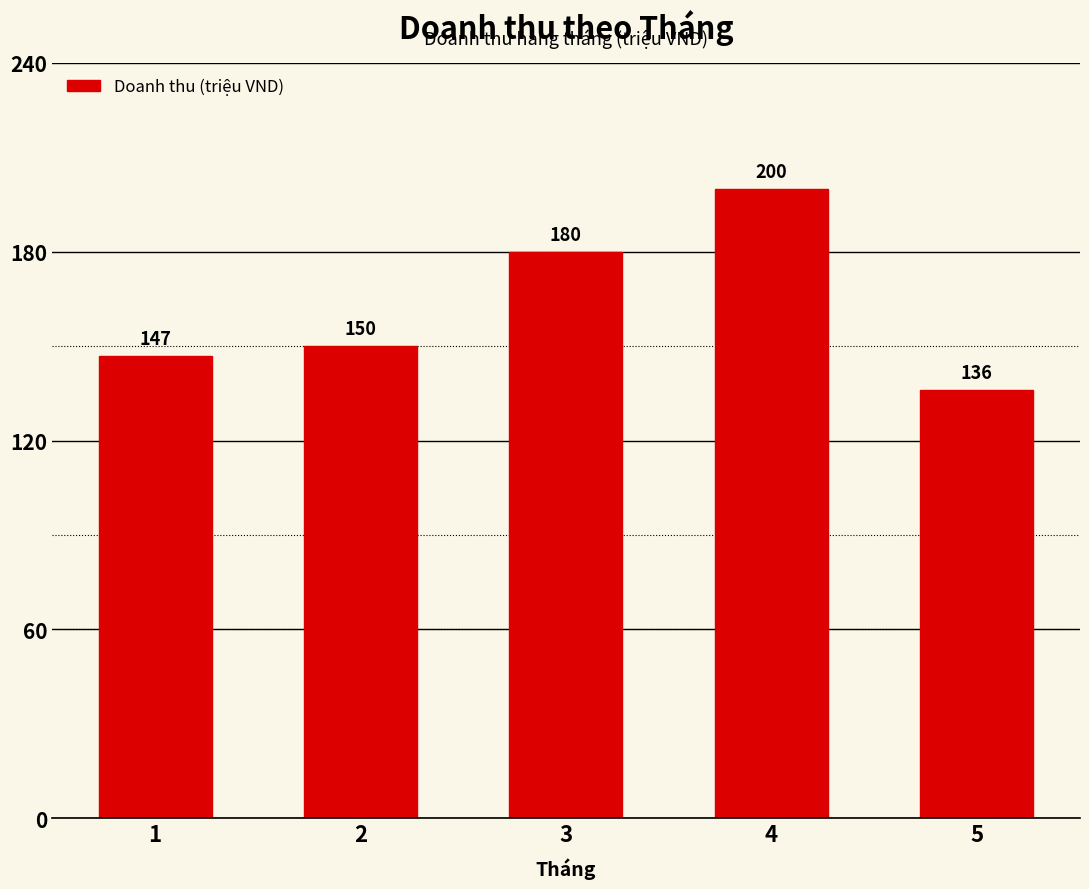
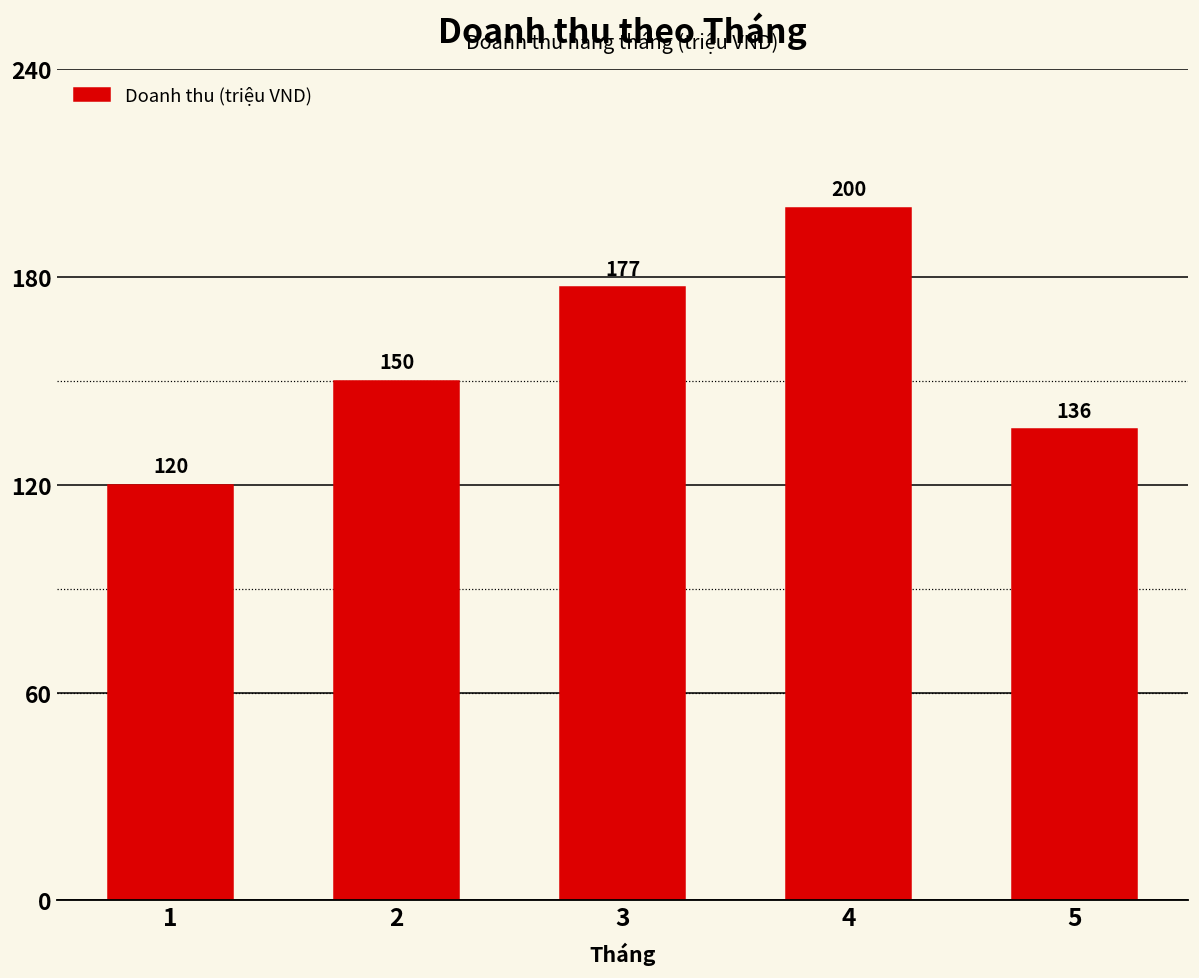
1: 147 -> 120
3: 180 -> 177
